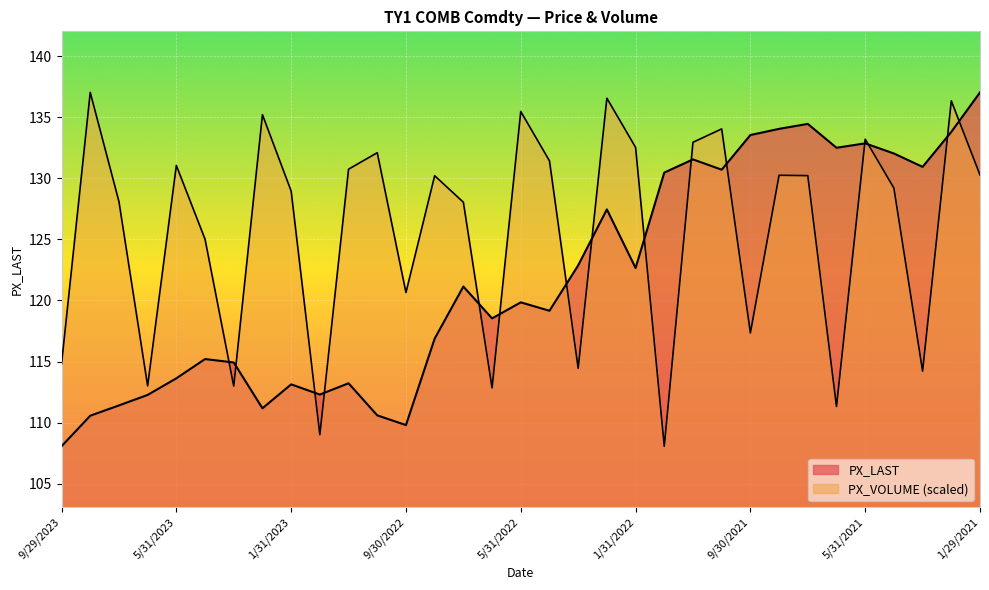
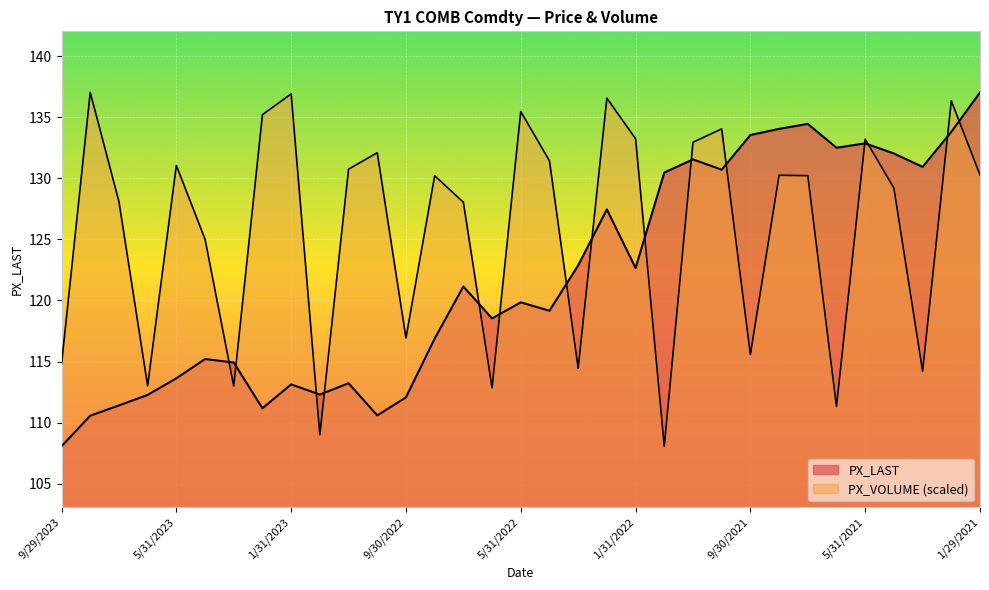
PX_VOLUME (scaled), 1/31/2023: 129.0 -> 136.9
PX_LAST, 9/30/2022: 109.8 -> 112.1
PX_VOLUME (scaled), 9/30/2022: 120.6 -> 116.9
PX_VOLUME (scaled), 1/31/2022: 132.5 -> 133.2
PX_VOLUME (scaled), 9/30/2021: 117.3 -> 115.6
